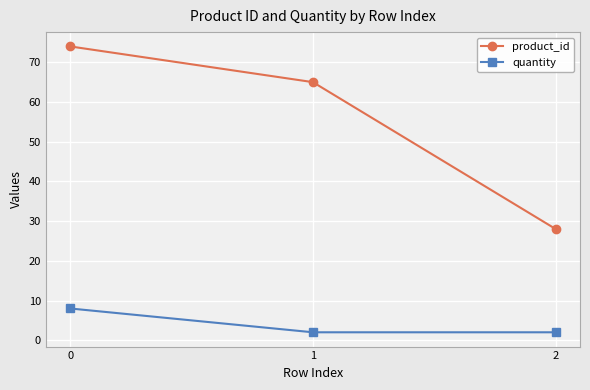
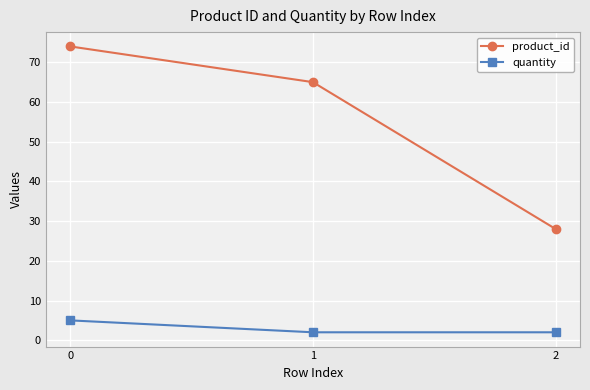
quantity, 0: 8 -> 5
